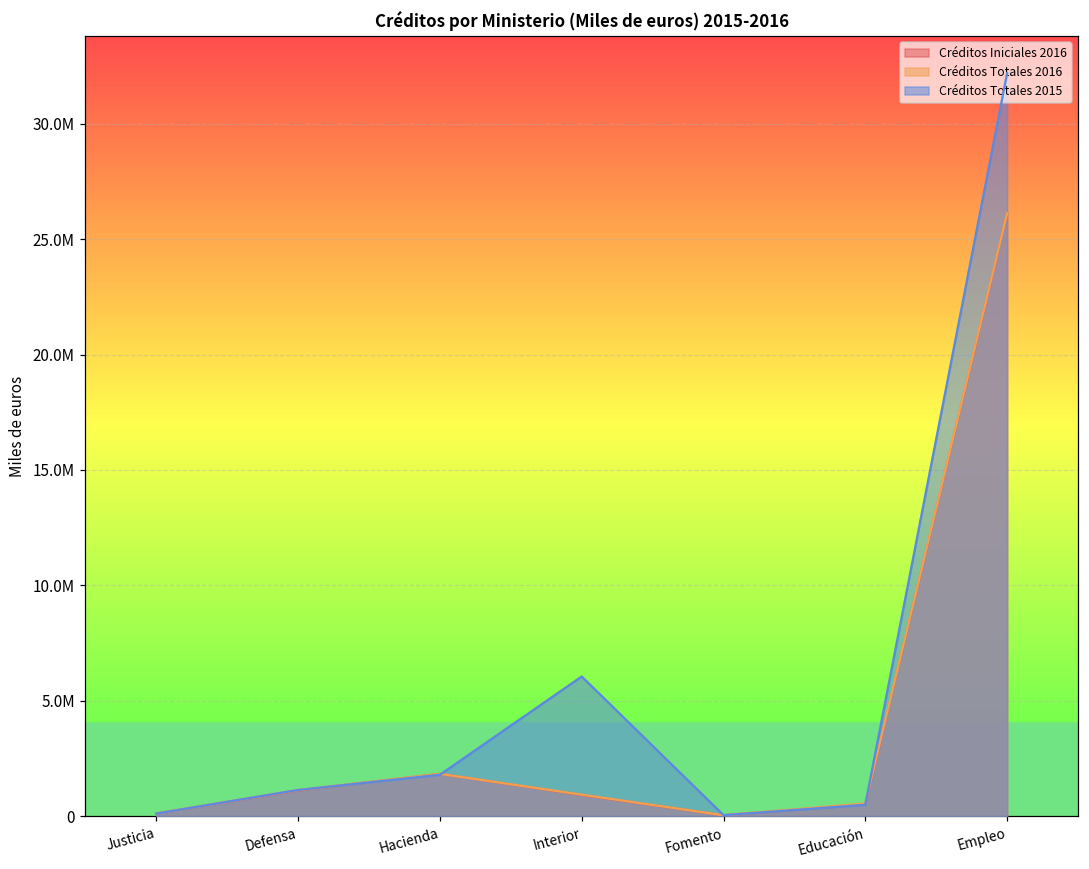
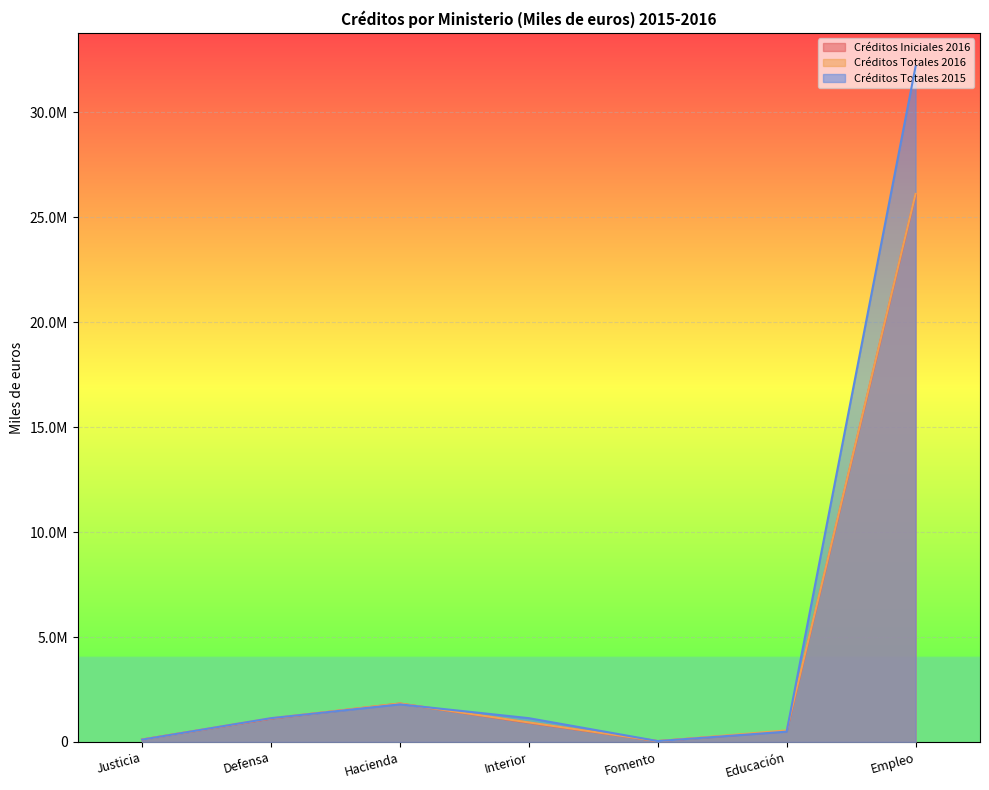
Créditos Totales 2015, Interior: 6100000 -> 1100000
